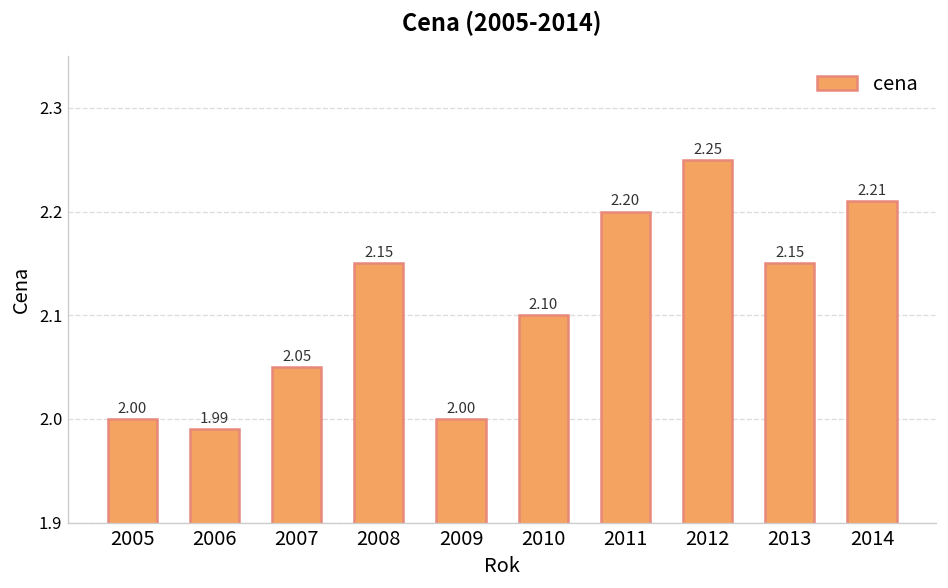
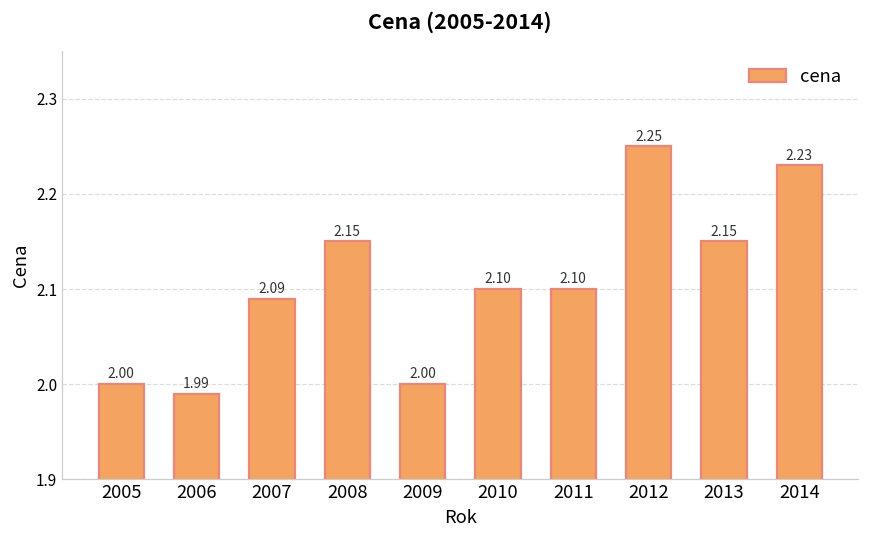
2007: 2.05 -> 2.09
2011: 2.20 -> 2.10
2014: 2.21 -> 2.23
